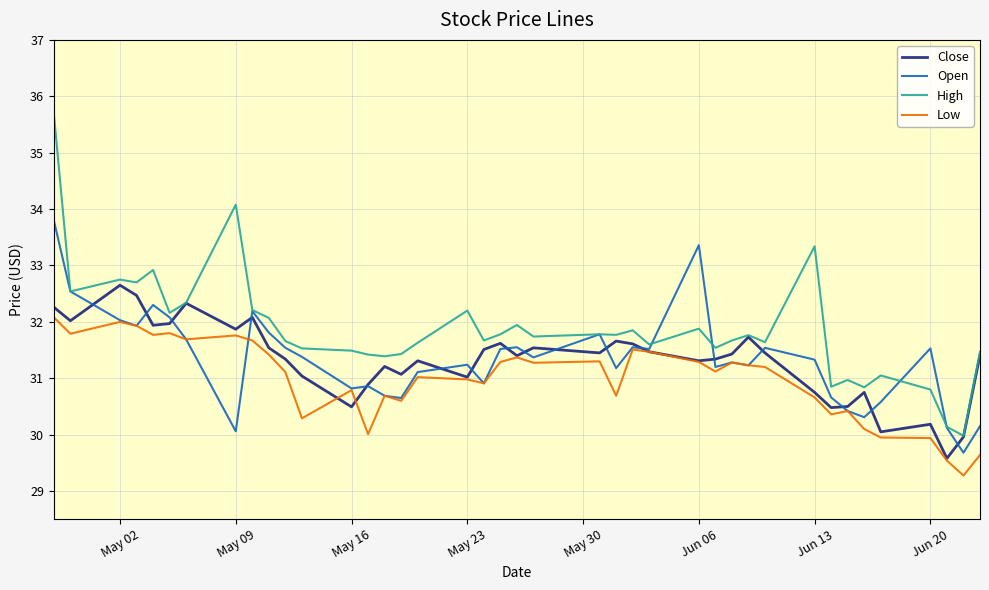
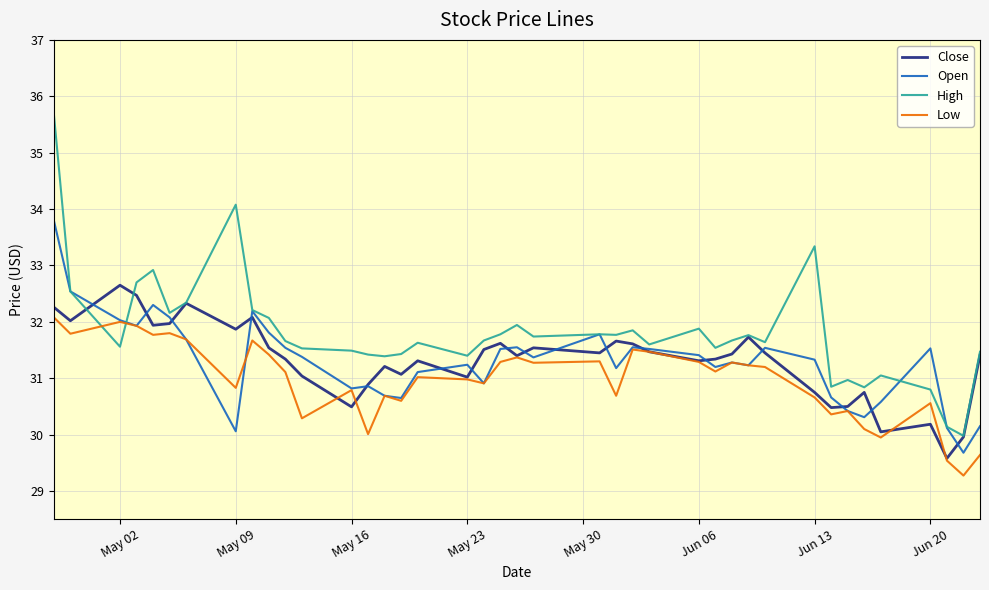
High, May 02: 32.8 -> 31.6
Low, May 09: 31.8 -> 30.8
High, May 23: 32.2 -> 31.4
Open, Jun 06: 33.4 -> 31.4
Low, Jun 20: 29.9 -> 30.6
